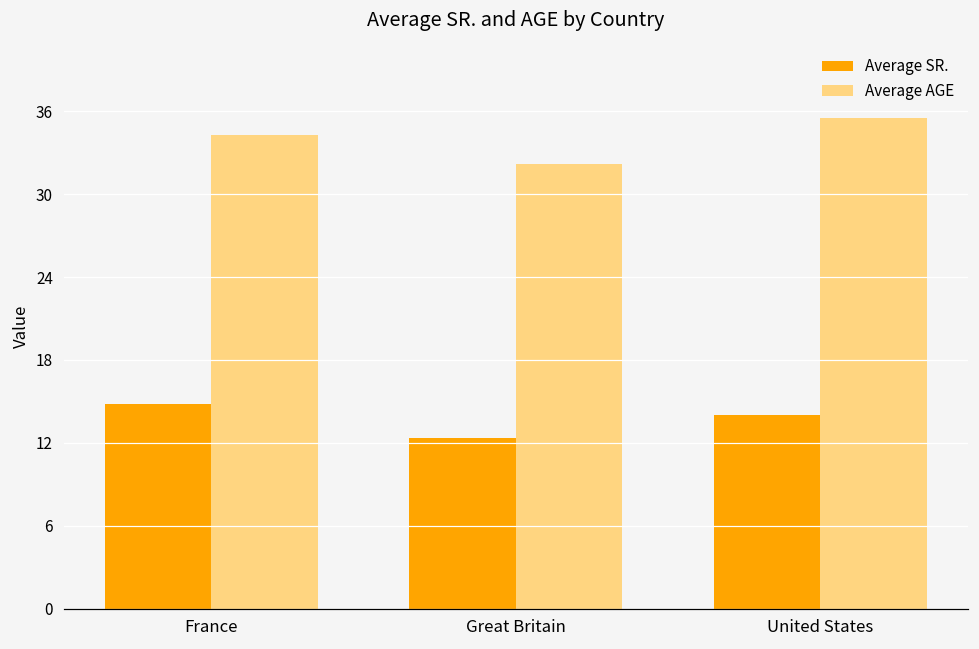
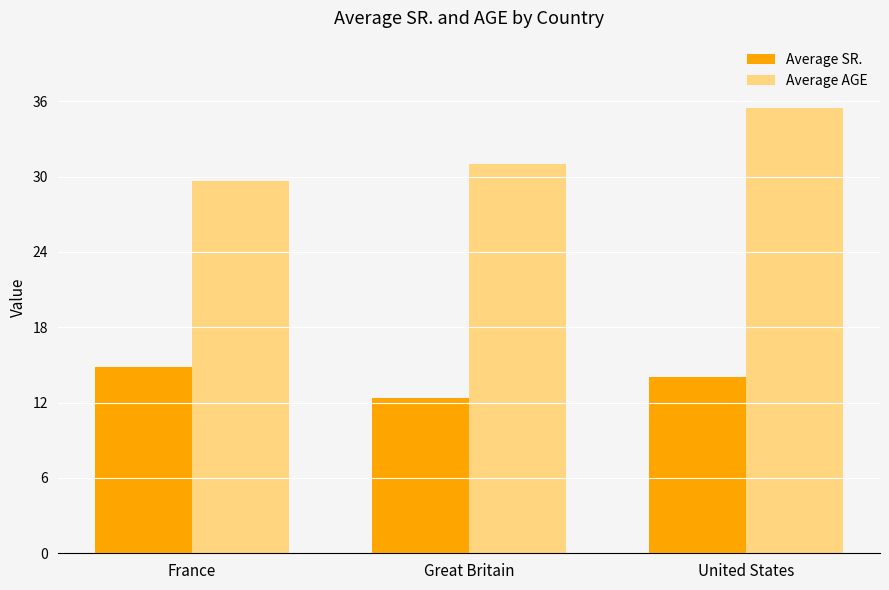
Average AGE, France: 34.3 -> 29.7
Average AGE, Great Britain: 32.2 -> 31.0
